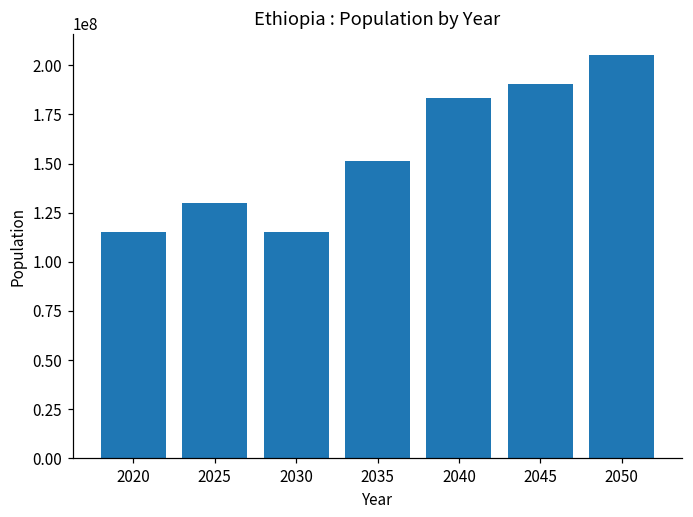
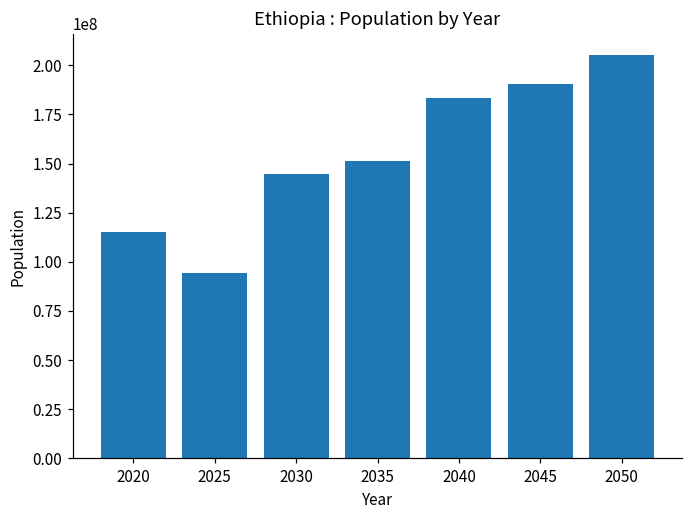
2025: 130000000 -> 94000000
2030: 115000000 -> 145000000
